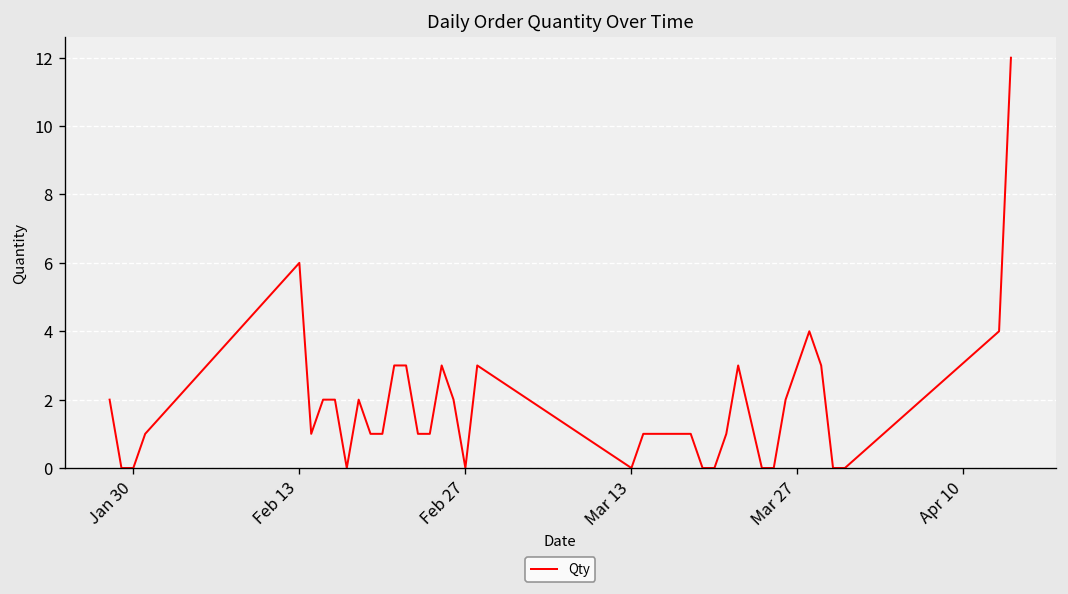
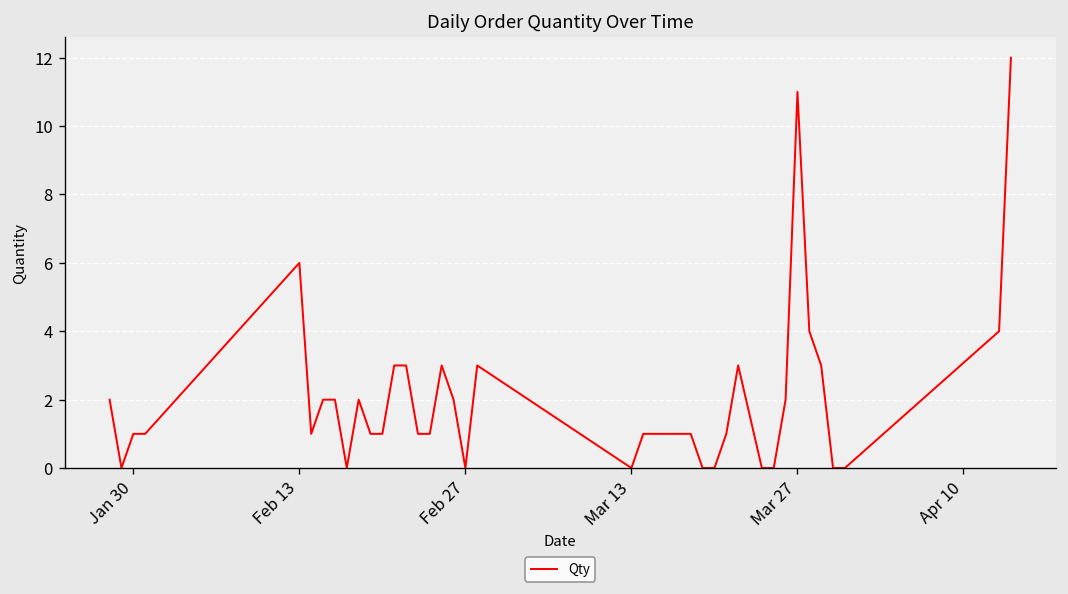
Jan 30: 0 -> 1
Mar 27: 3 -> 11
